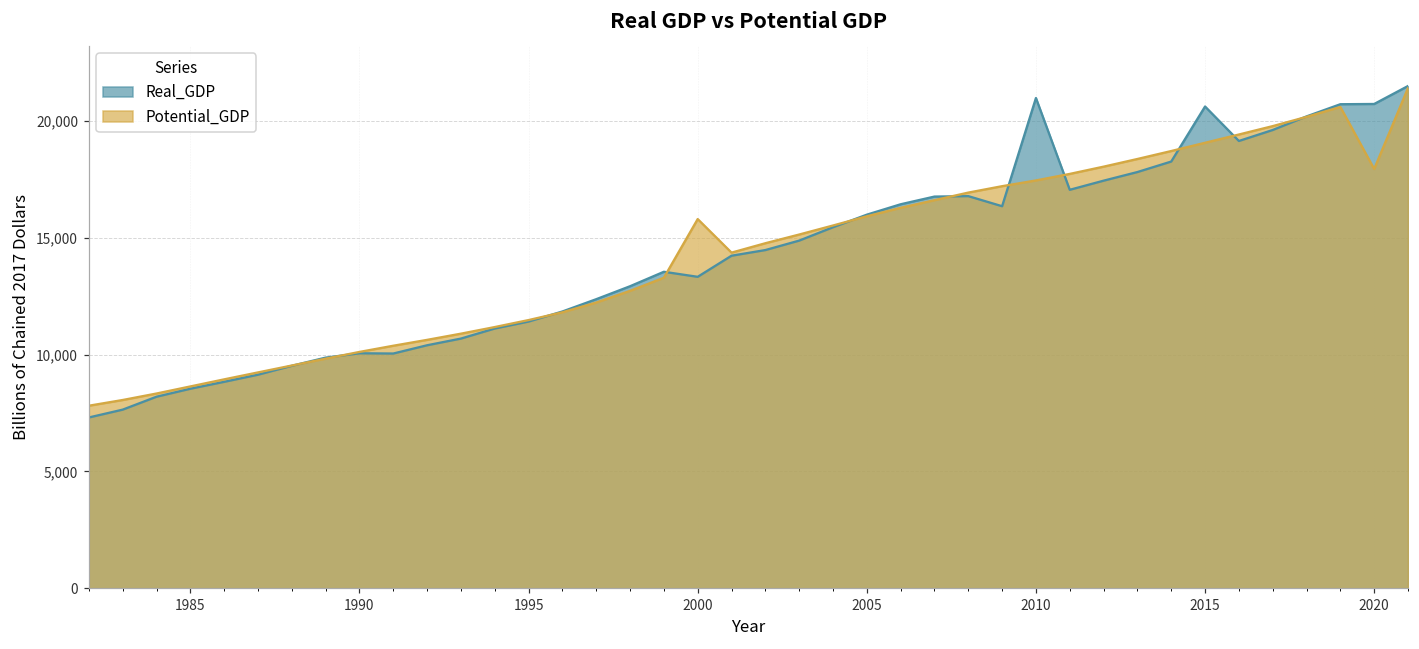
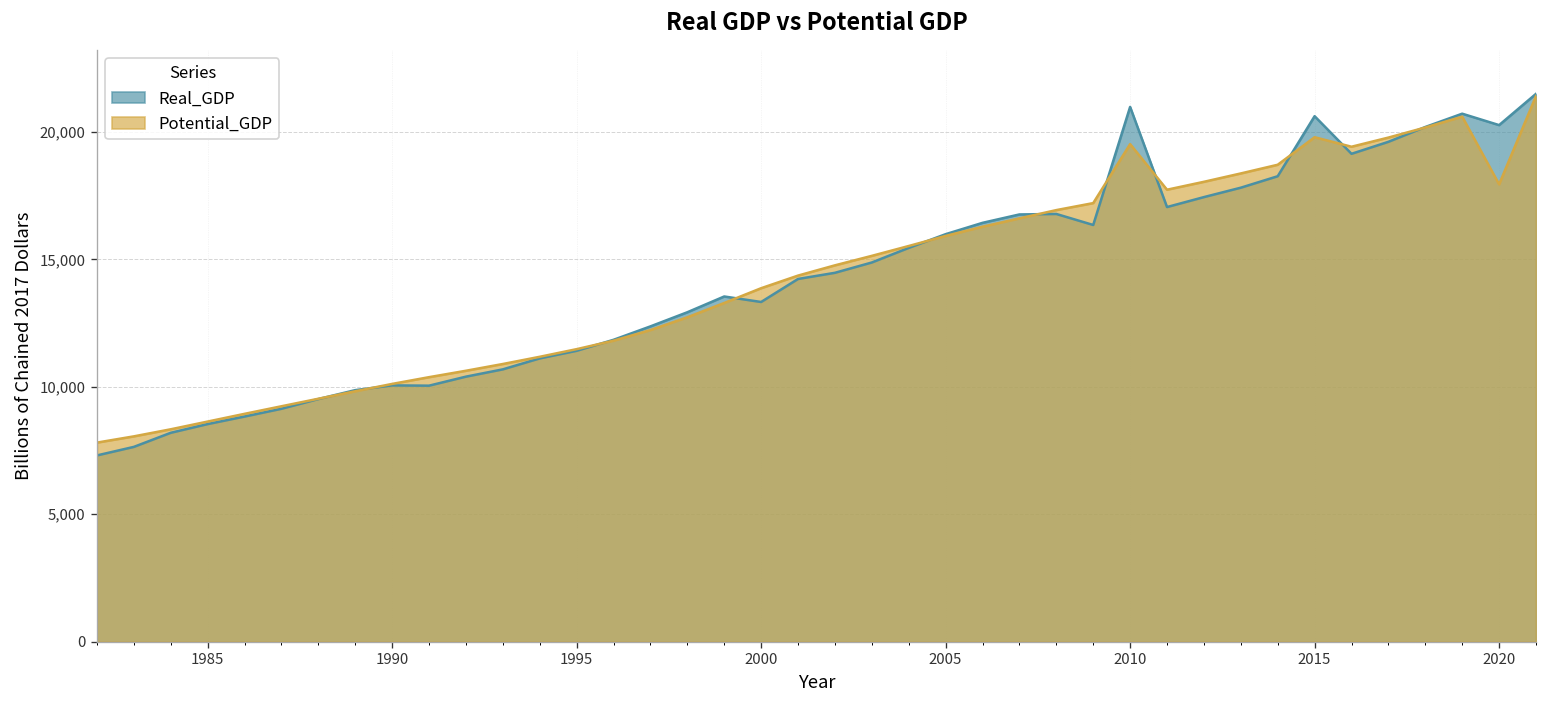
Potential_GDP, 2000: 15,800 -> 13,900
Potential_GDP, 2010: 17,500 -> 19,500
Potential_GDP, 2015: 19,100 -> 19,800
Real_GDP, 2020: 20,700 -> 20,300
